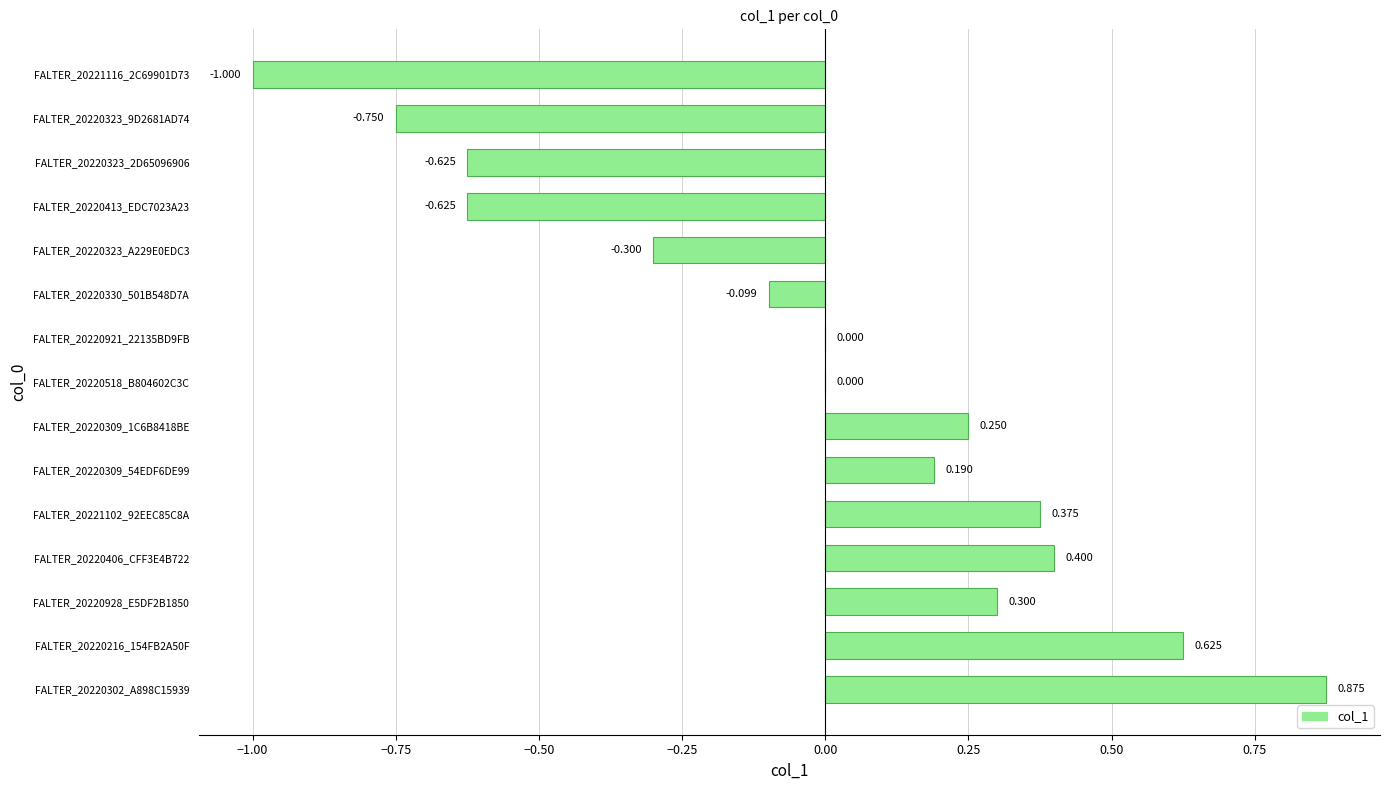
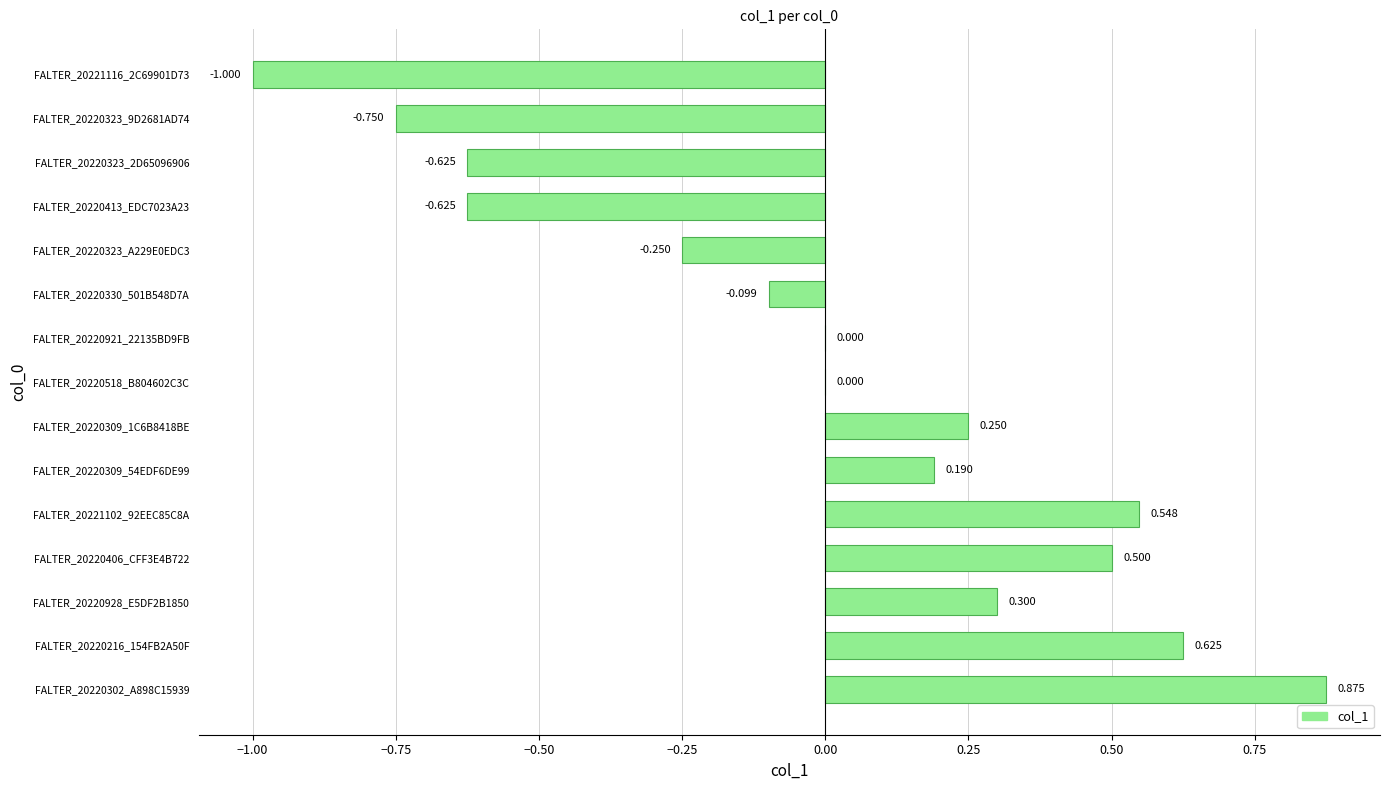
FALTER_20220323_A229E0EDC3: -0.300 -> -0.250
FALTER_20221102_92EEC85C8A: 0.375 -> 0.548
FALTER_20220406_CFF3E4B722: 0.400 -> 0.500
